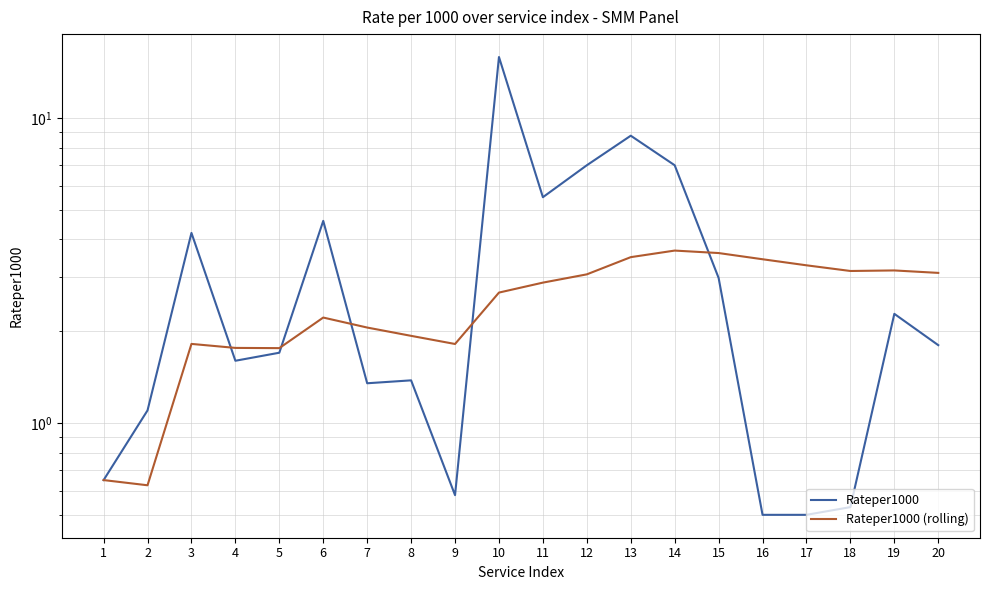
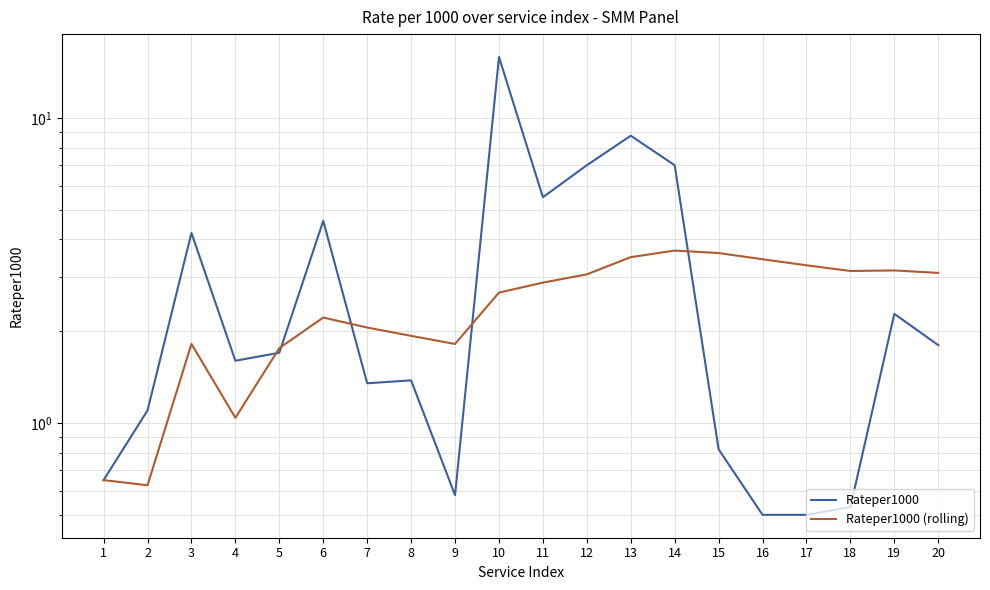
Rateper1000 (rolling), 4: 1.8 -> 1.04
Rateper1000, 15: 3.0 -> 0.82
